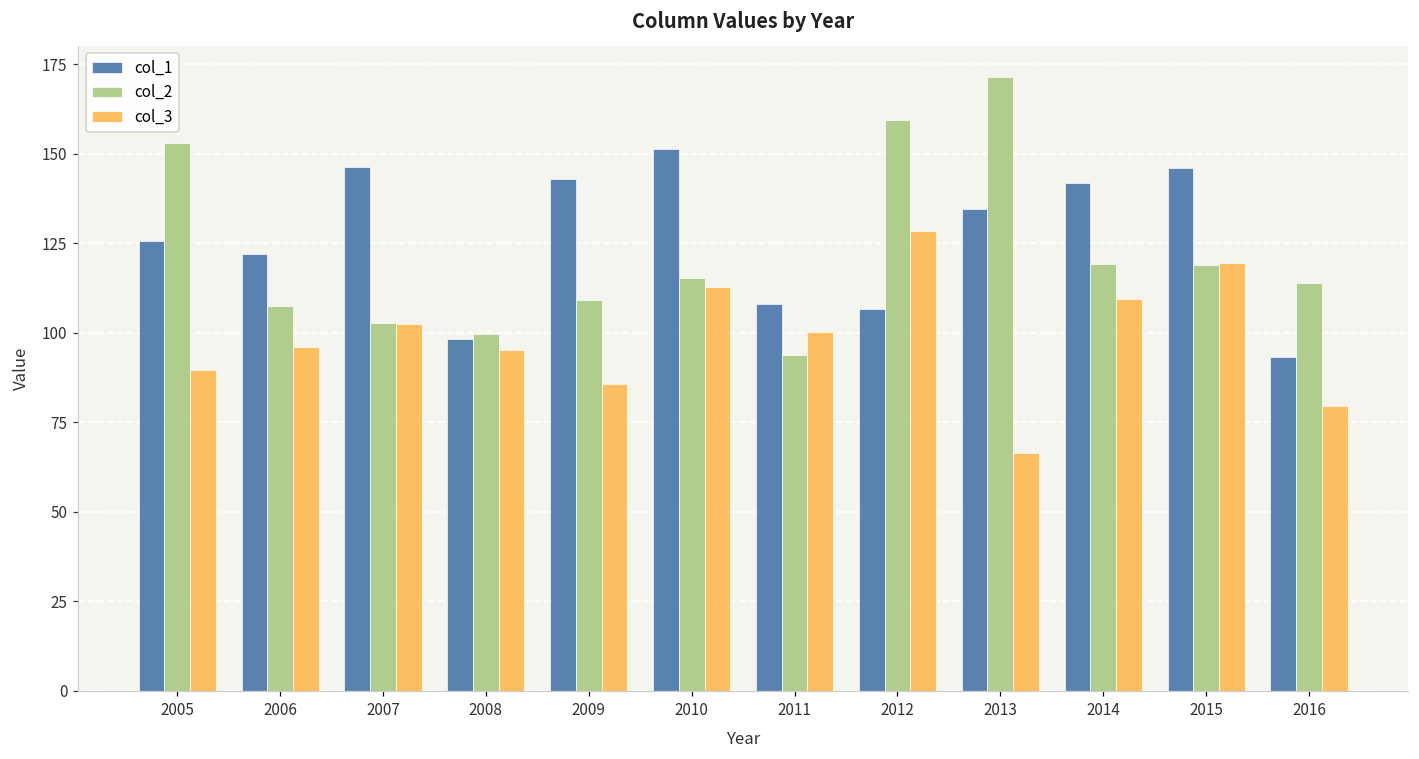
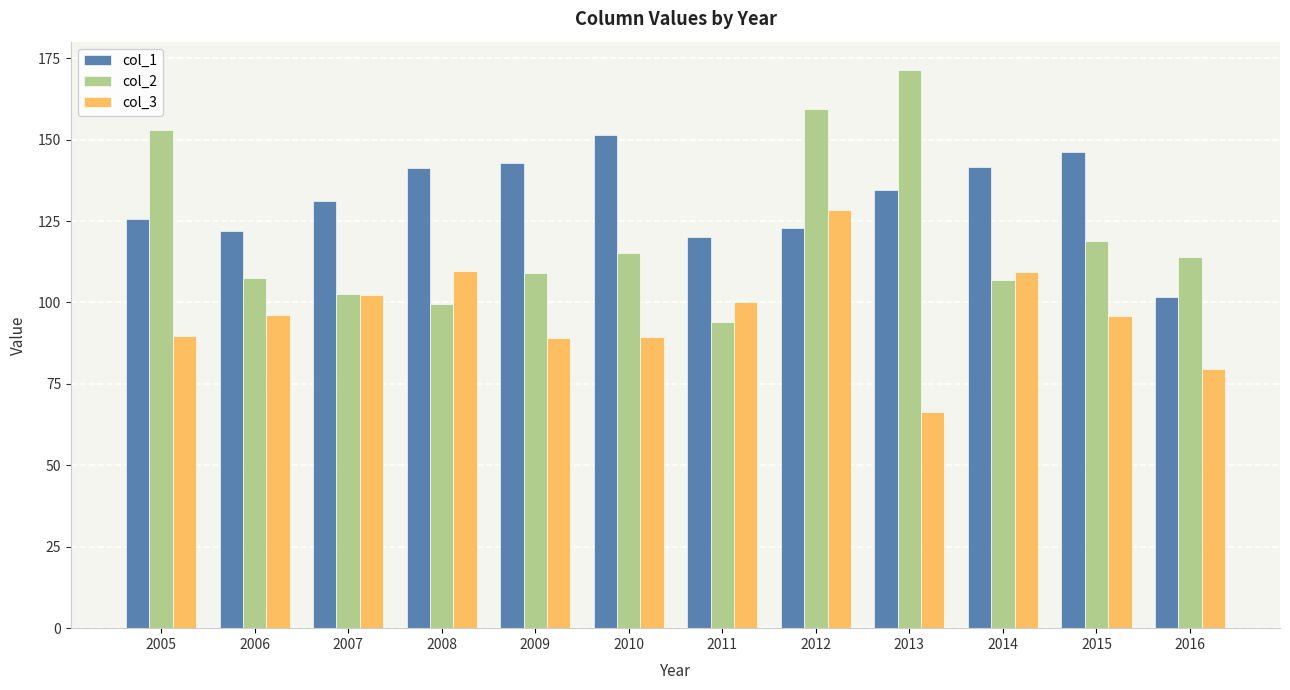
col_1, 2007: 146 -> 131
col_1, 2008: 98 -> 141
col_3, 2008: 95 -> 110
col_3, 2009: 86 -> 89
col_3, 2010: 113 -> 89
col_1, 2011: 108 -> 120
col_1, 2012: 107 -> 123
col_2, 2014: 119 -> 107
col_3, 2015: 119 -> 96
col_1, 2016: 93 -> 102
